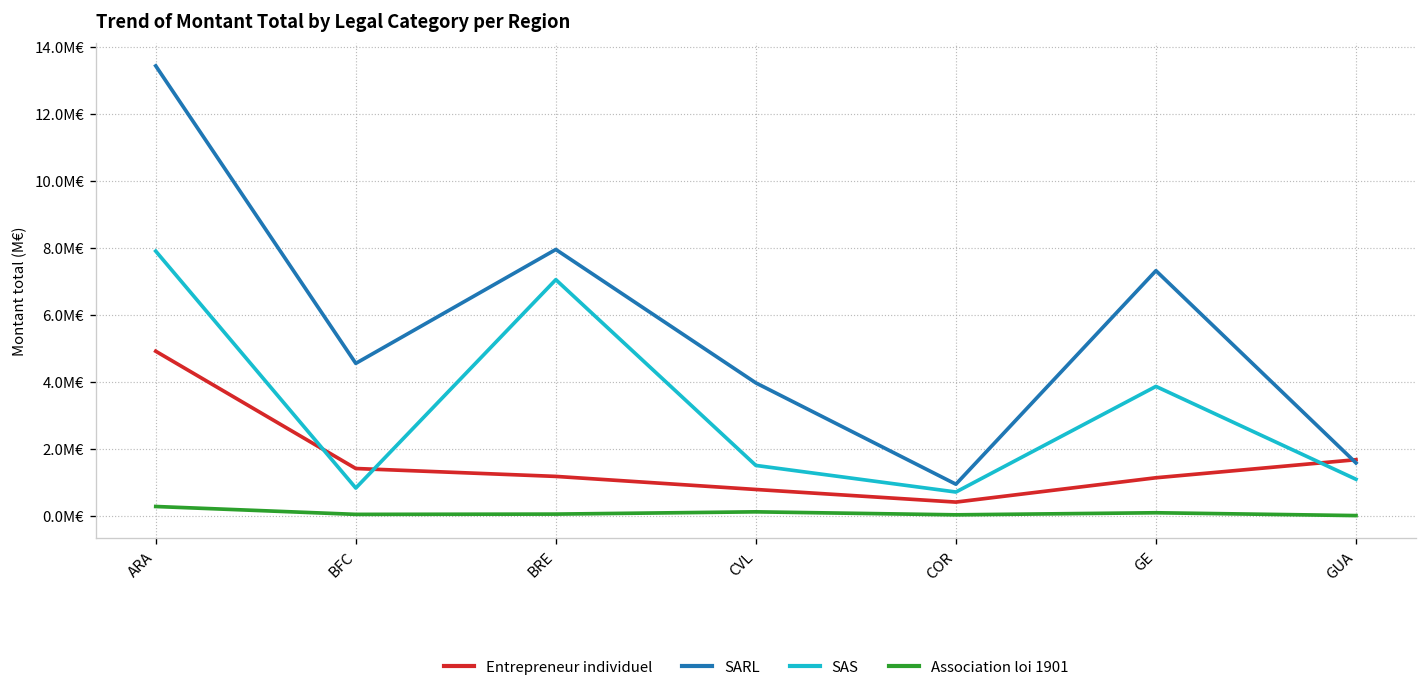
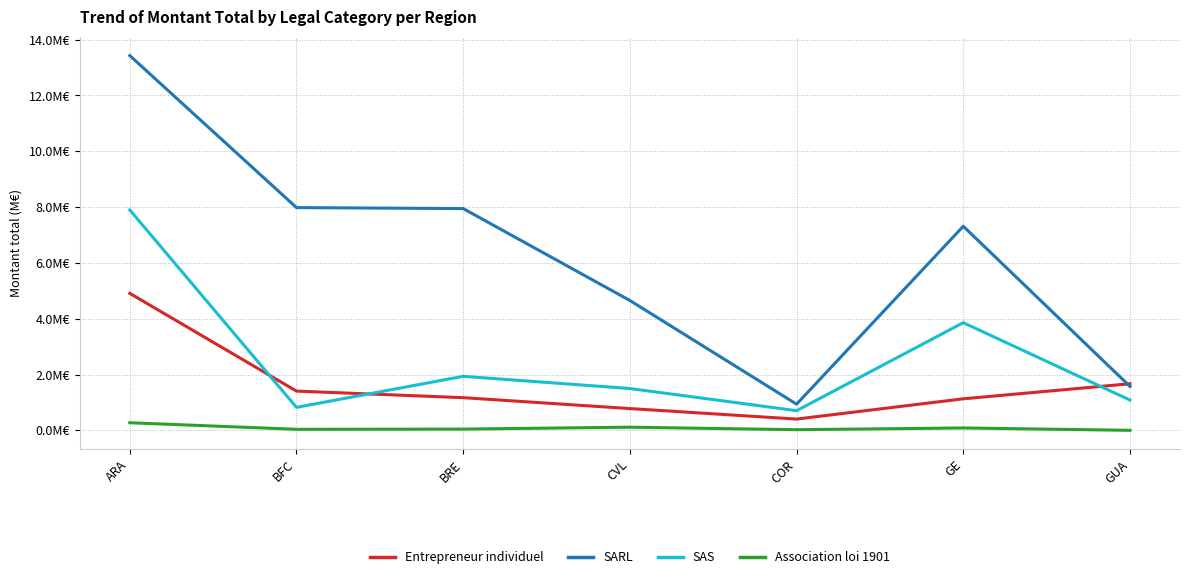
SARL, BFC: 4.5M€ -> 8.0M€
SAS, BRE: 7.0M€ -> 1.9M€
SARL, CVL: 4.0M€ -> 4.7M€
